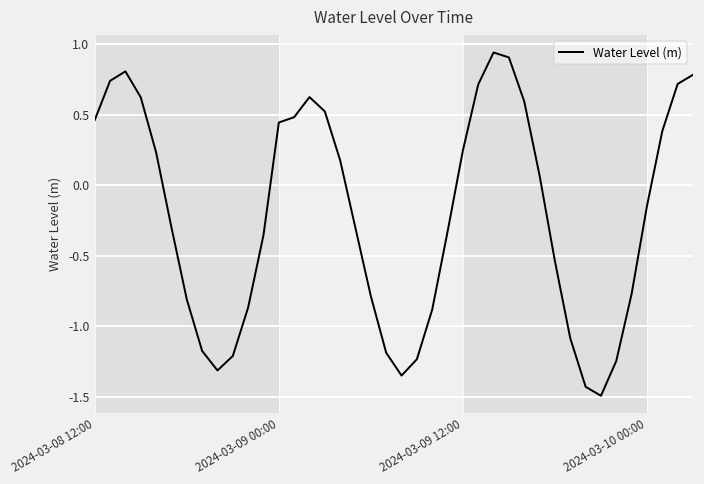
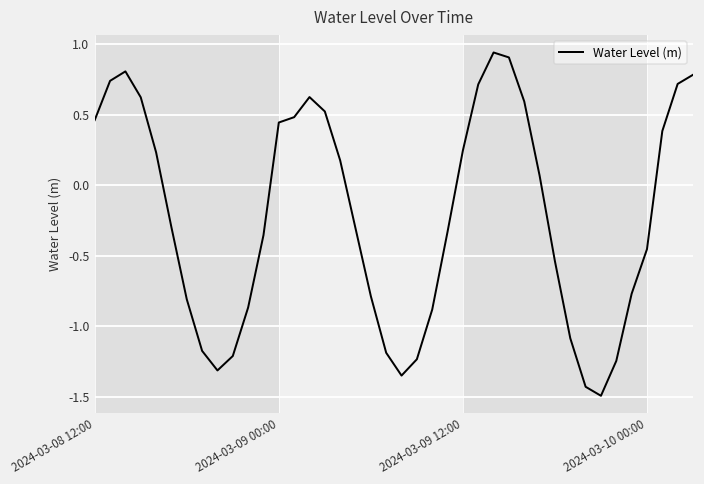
2024-03-10 00:00: -0.15 -> -0.45
